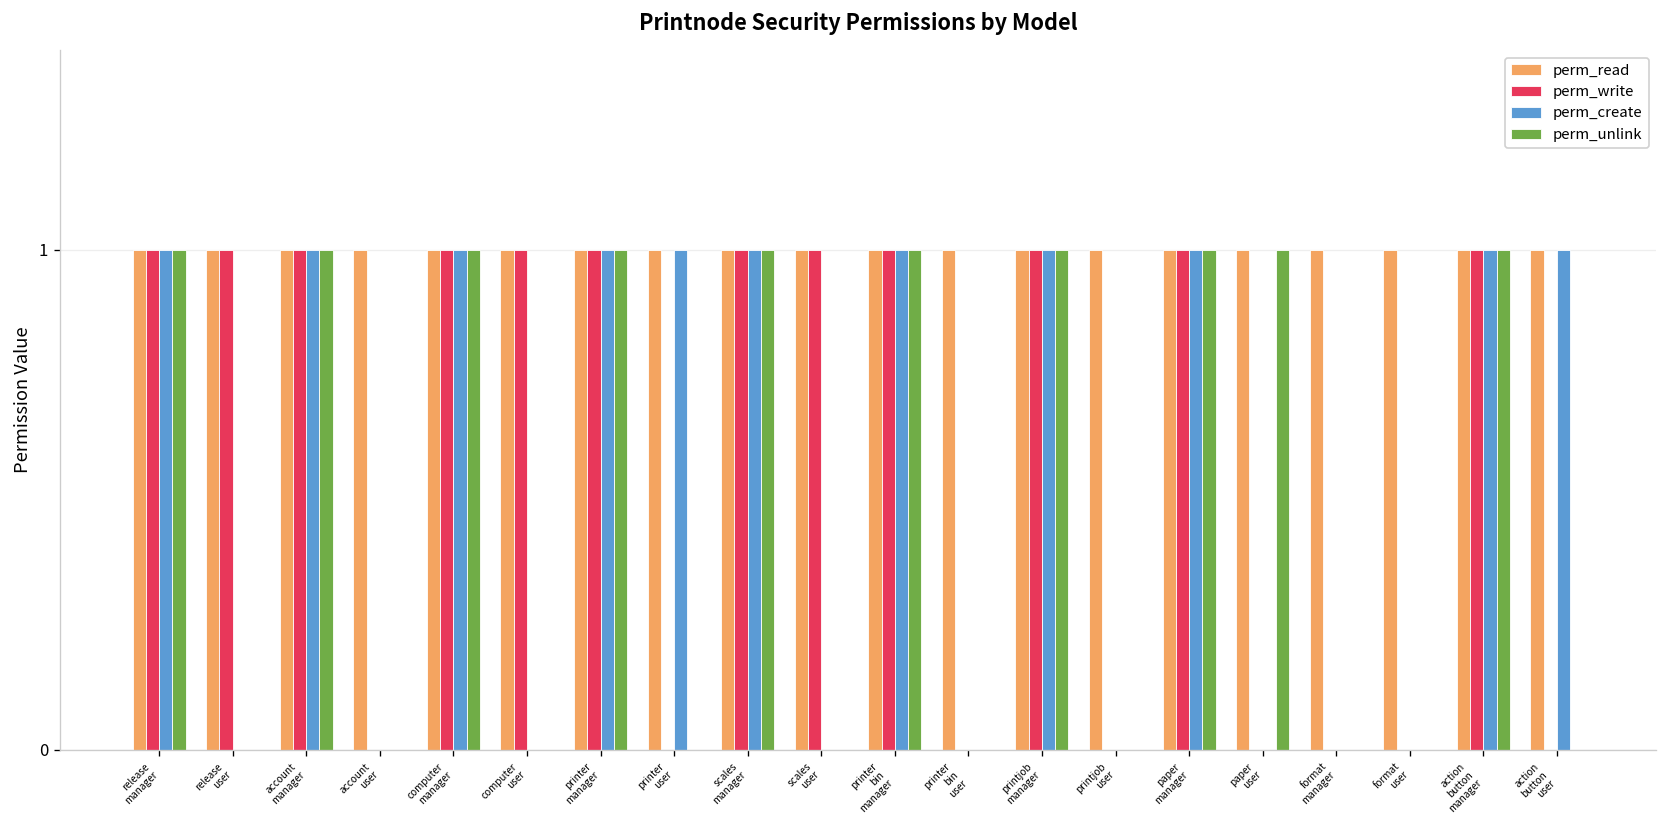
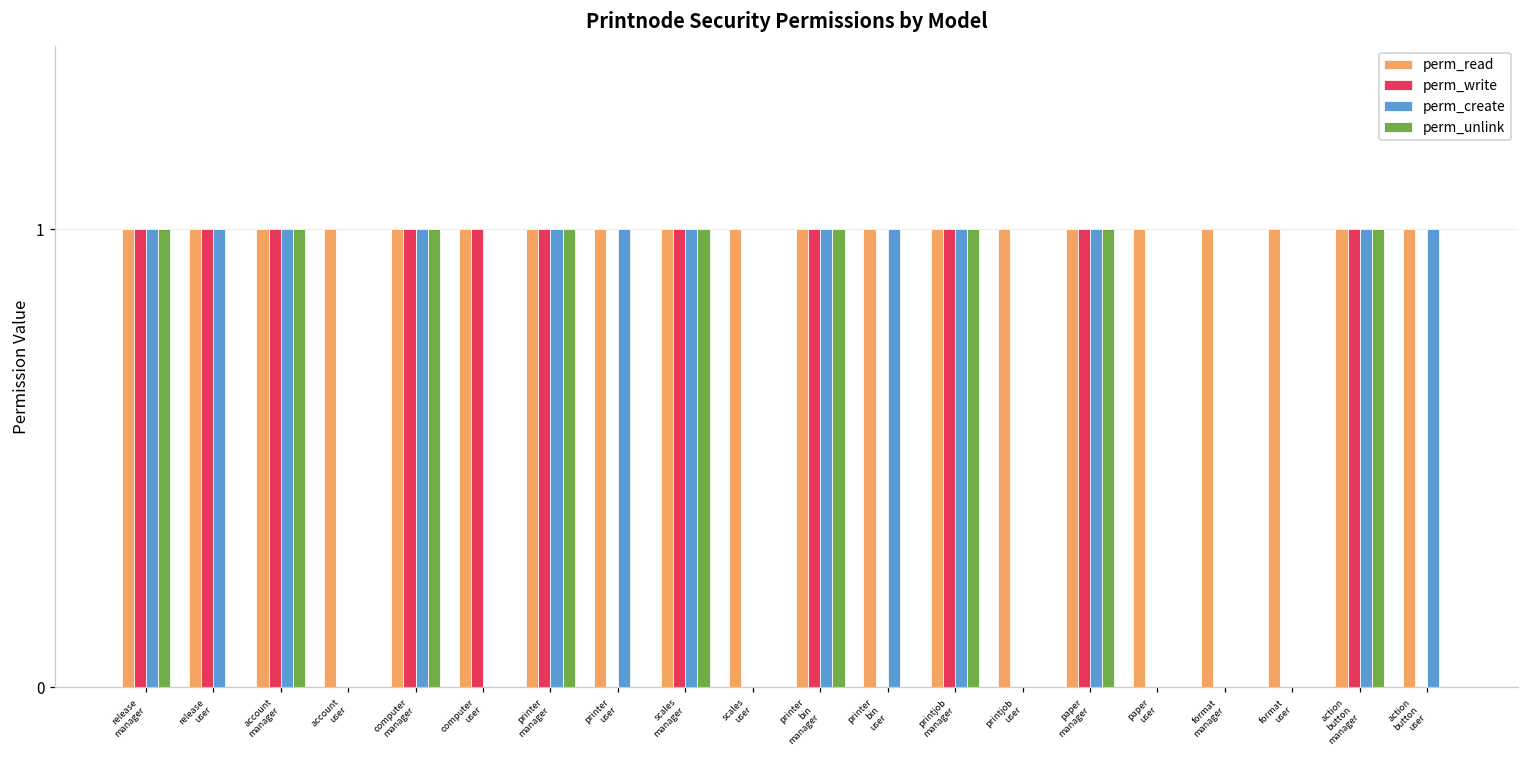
perm_create, release user: 0 -> 1
perm_write, scales user: 1 -> 0
perm_create, printer bin user: 0 -> 1
perm_unlink, paper user: 1 -> 0
